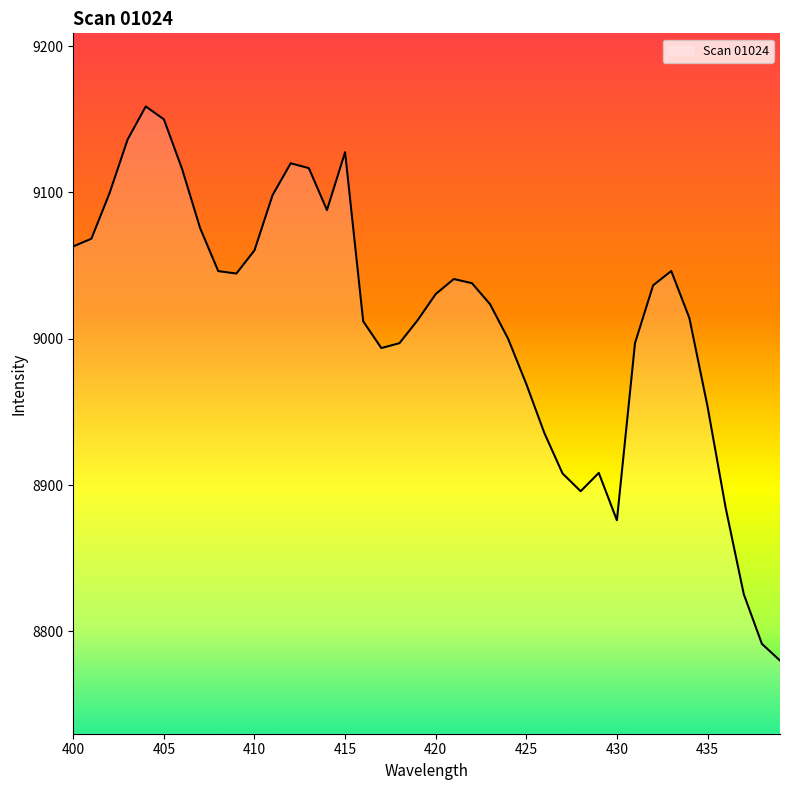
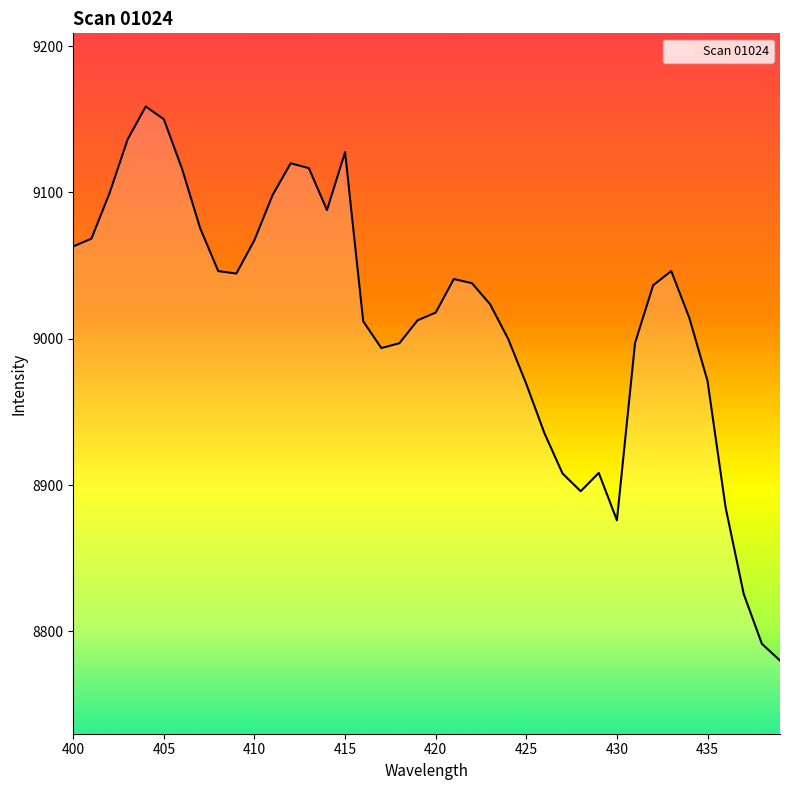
410: 9060 -> 9067
420: 9031 -> 9018
435: 8954 -> 8971
